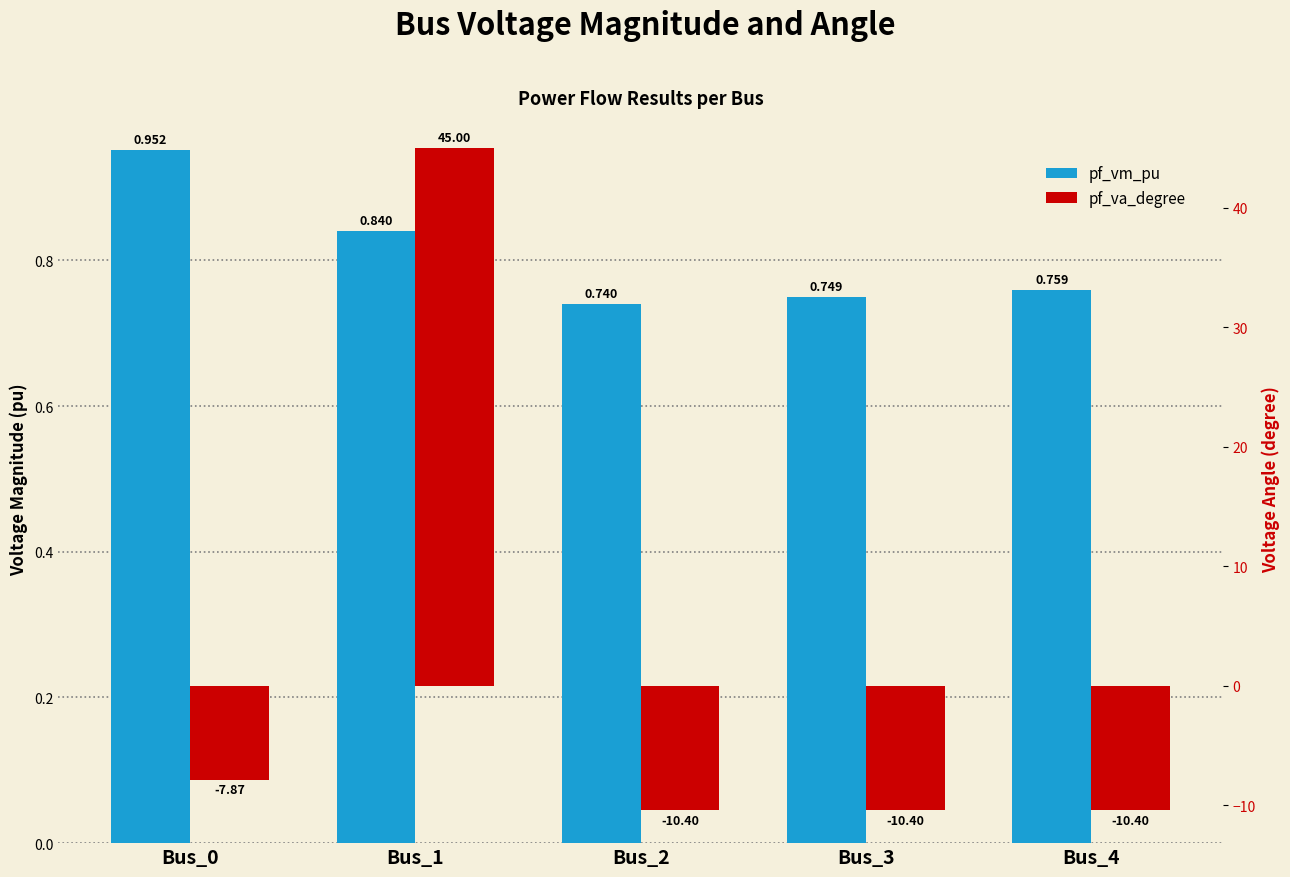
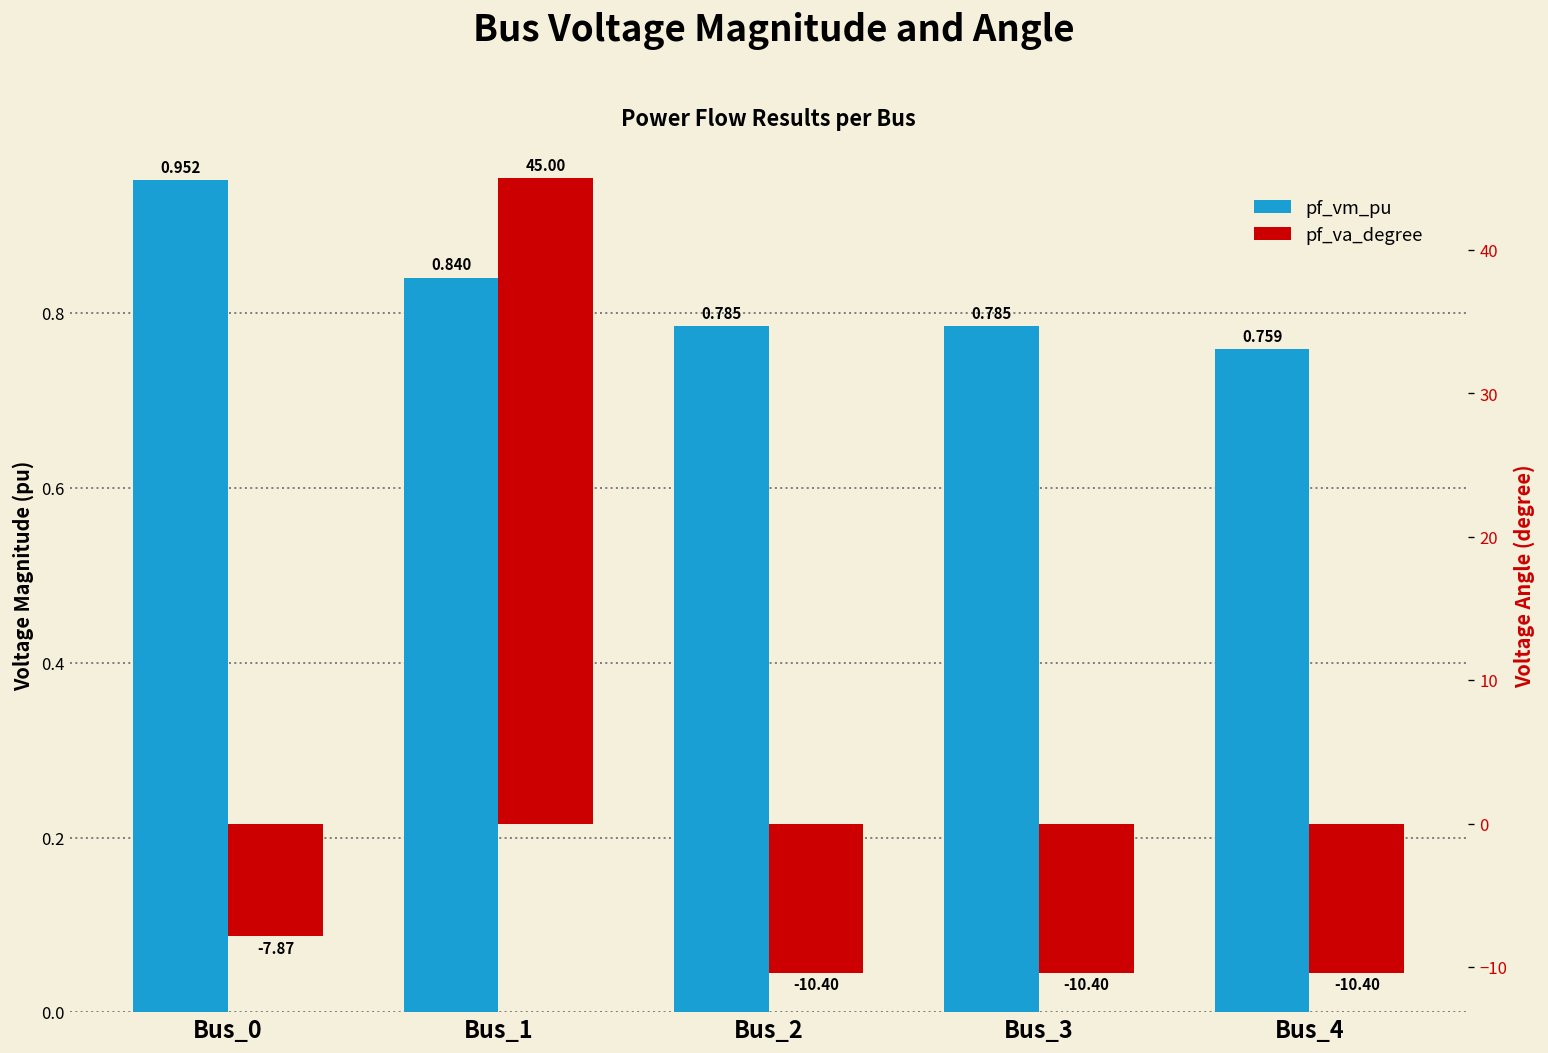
pf_vm_pu, Bus_2: 0.740 -> 0.785
pf_vm_pu, Bus_3: 0.749 -> 0.785
